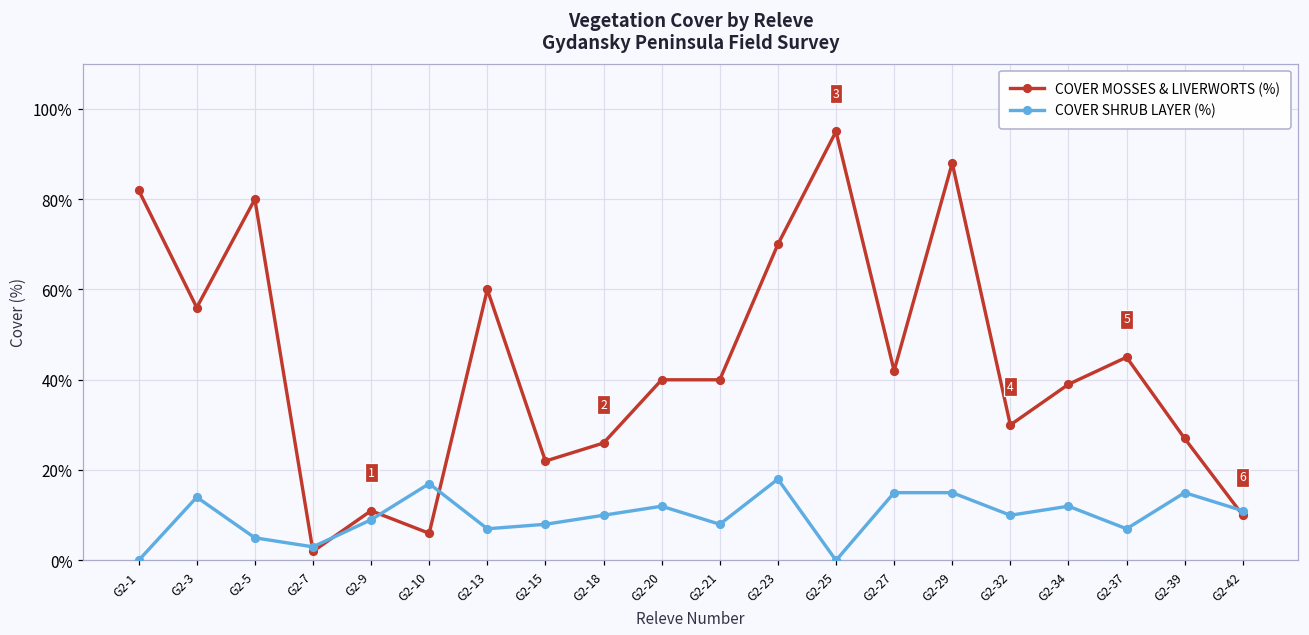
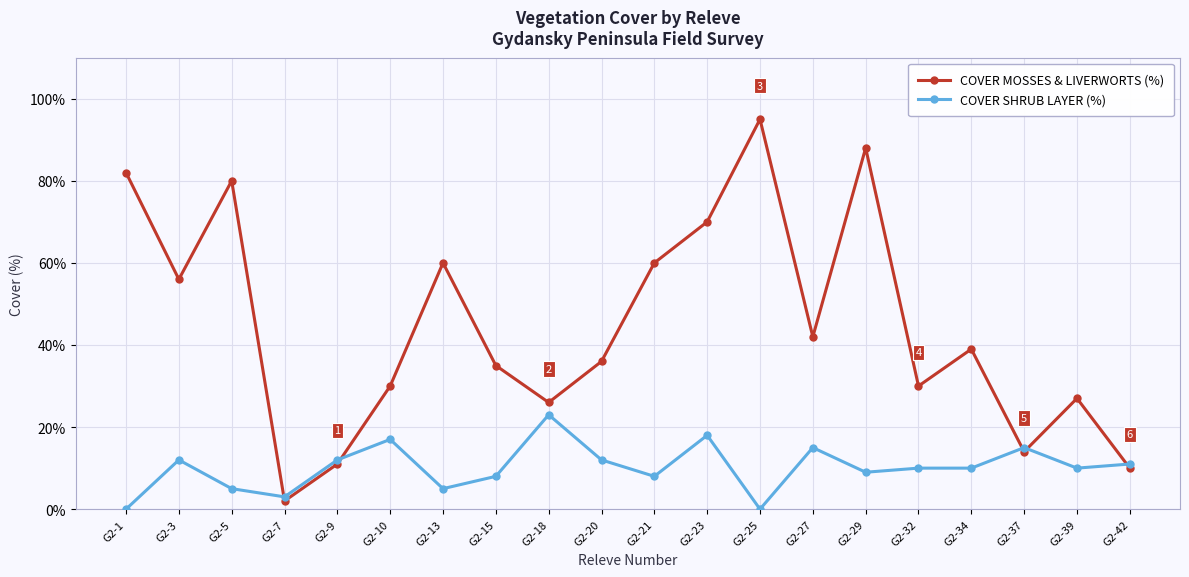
COVER SHRUB LAYER (%), G2-3: 14% -> 12%
COVER SHRUB LAYER (%), G2-9: 9% -> 12%
COVER MOSSES & LIVERWORTS (%), G2-10: 6% -> 30%
COVER SHRUB LAYER (%), G2-13: 7% -> 5%
COVER MOSSES & LIVERWORTS (%), G2-15: 22% -> 35%
COVER SHRUB LAYER (%), G2-18: 10% -> 23%
COVER MOSSES & LIVERWORTS (%), G2-20: 40% -> 36%
COVER MOSSES & LIVERWORTS (%), G2-21: 40% -> 60%
COVER SHRUB LAYER (%), G2-29: 15% -> 9%
COVER SHRUB LAYER (%), G2-34: 12% -> 10%
COVER MOSSES & LIVERWORTS (%), G2-37: 45% -> 14%
COVER SHRUB LAYER (%), G2-37: 7% -> 15%
COVER SHRUB LAYER (%), G2-39: 15% -> 10%
